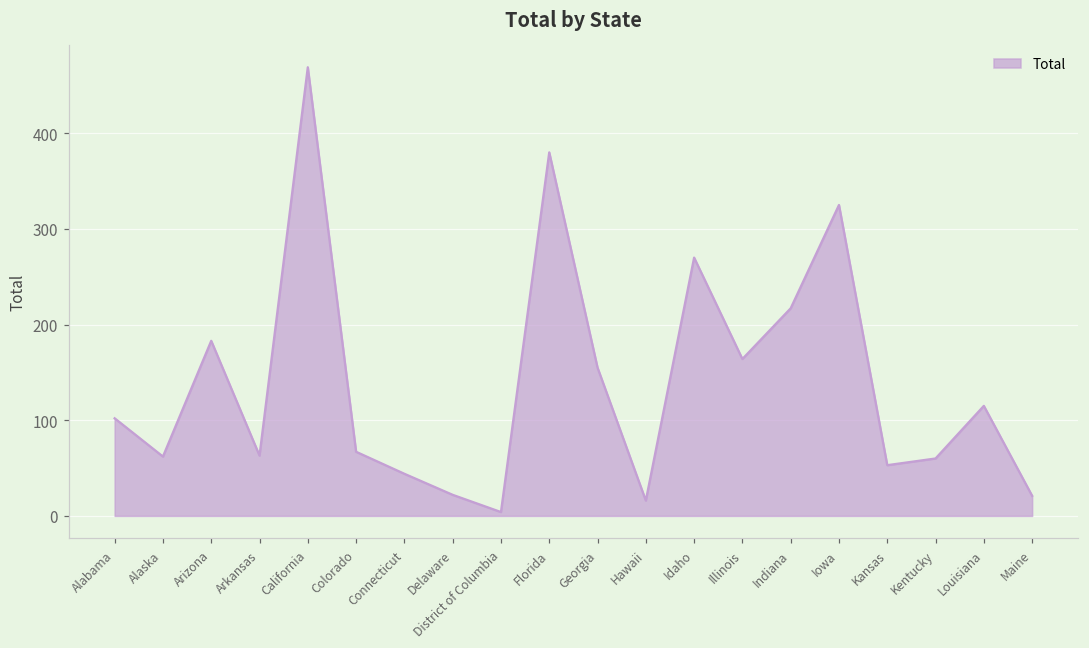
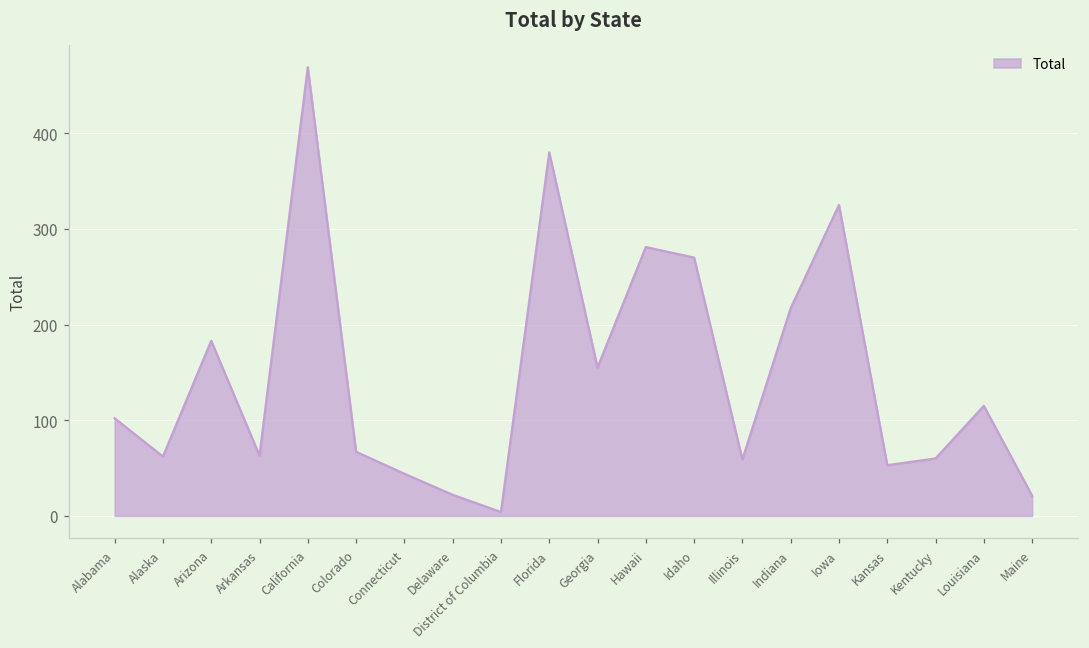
Hawaii: 20 -> 280
Illinois: 160 -> 60
